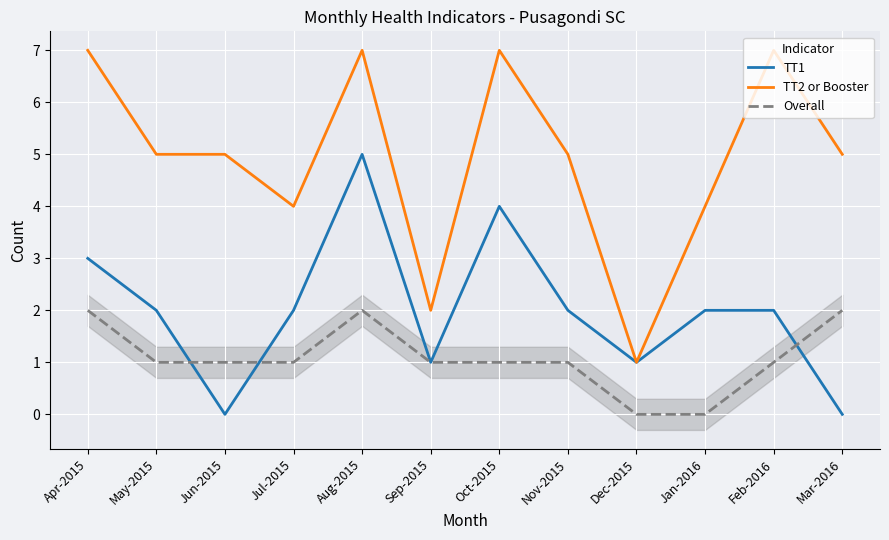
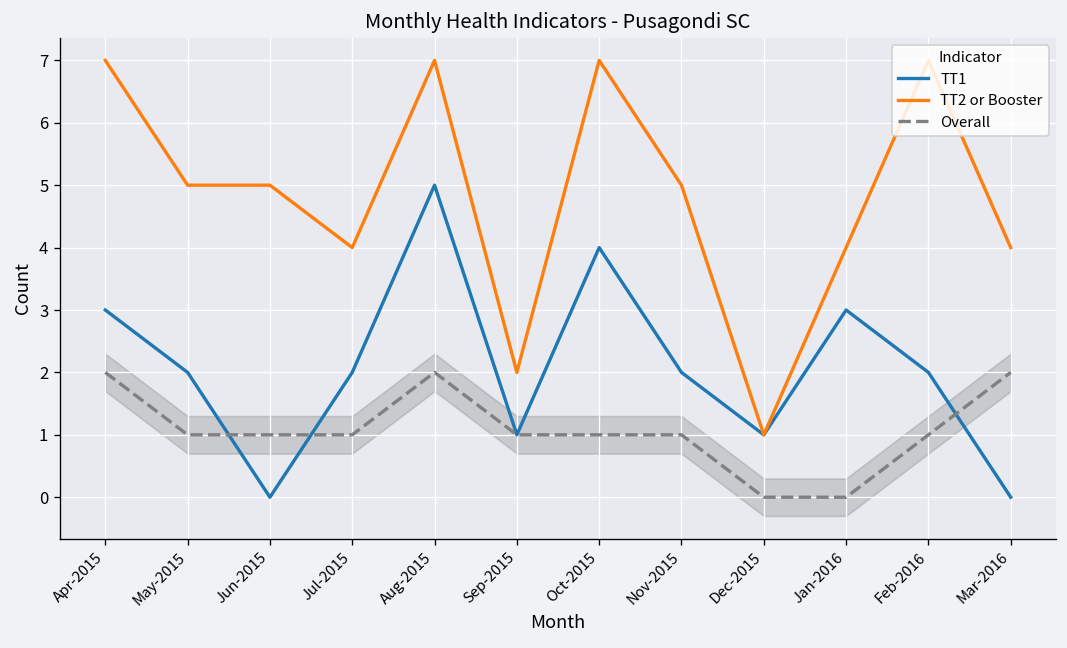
TT1, Jan-2016: 2 -> 3
TT2 or Booster, Mar-2016: 5 -> 4
